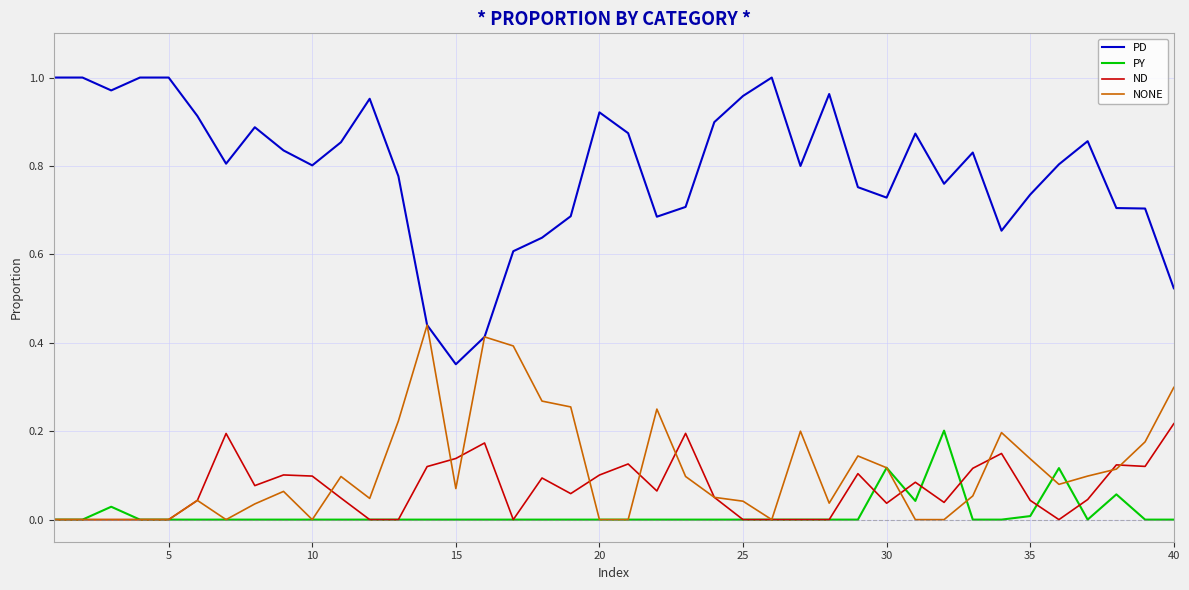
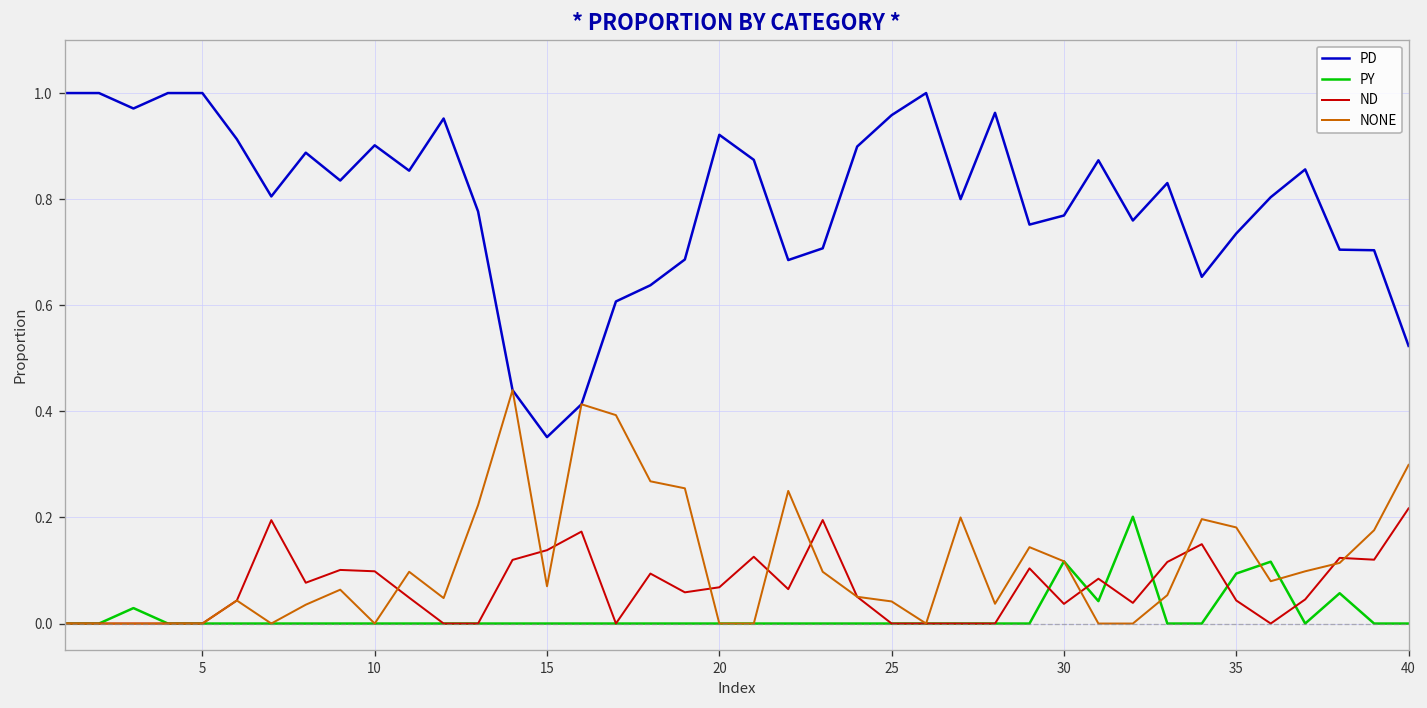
PD, 10: 0.80 -> 0.90
ND, 20: 0.10 -> 0.07
PD, 30: 0.73 -> 0.77
PY, 35: 0.01 -> 0.09
NONE, 35: 0.14 -> 0.18
